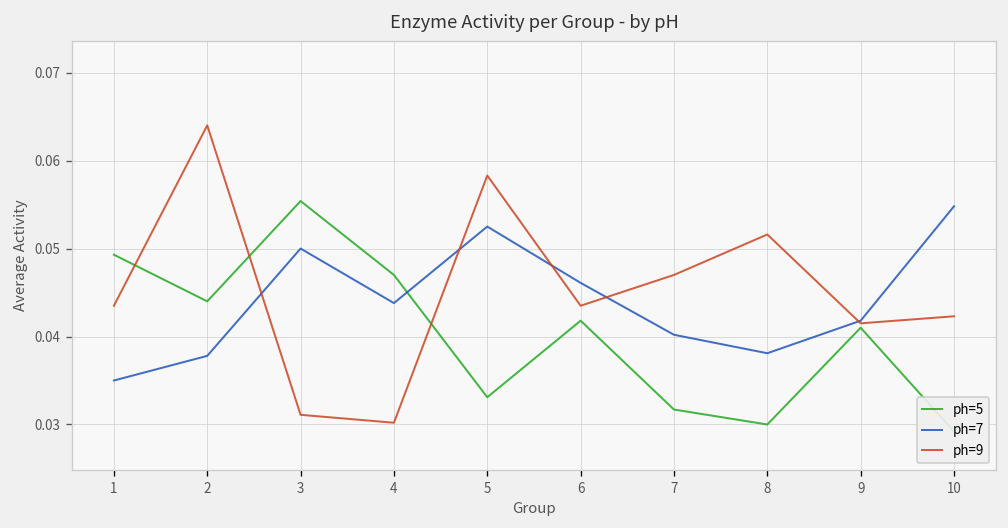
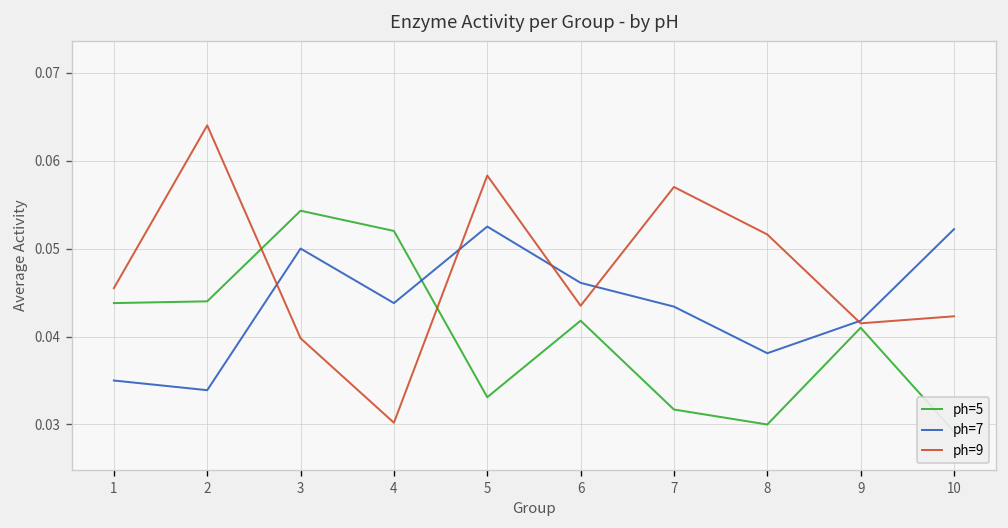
ph=5, 1: 0.049 -> 0.044
ph=9, 1: 0.044 -> 0.046
ph=7, 2: 0.038 -> 0.034
ph=5, 3: 0.055 -> 0.054
ph=9, 3: 0.031 -> 0.040
ph=5, 4: 0.047 -> 0.052
ph=7, 7: 0.040 -> 0.043
ph=9, 7: 0.047 -> 0.057
ph=7, 10: 0.055 -> 0.052
